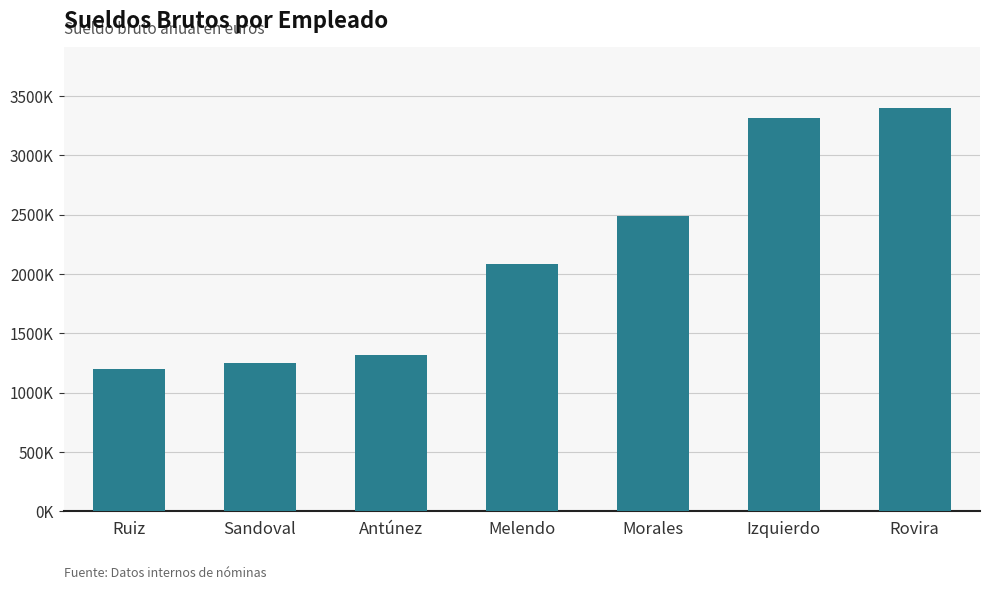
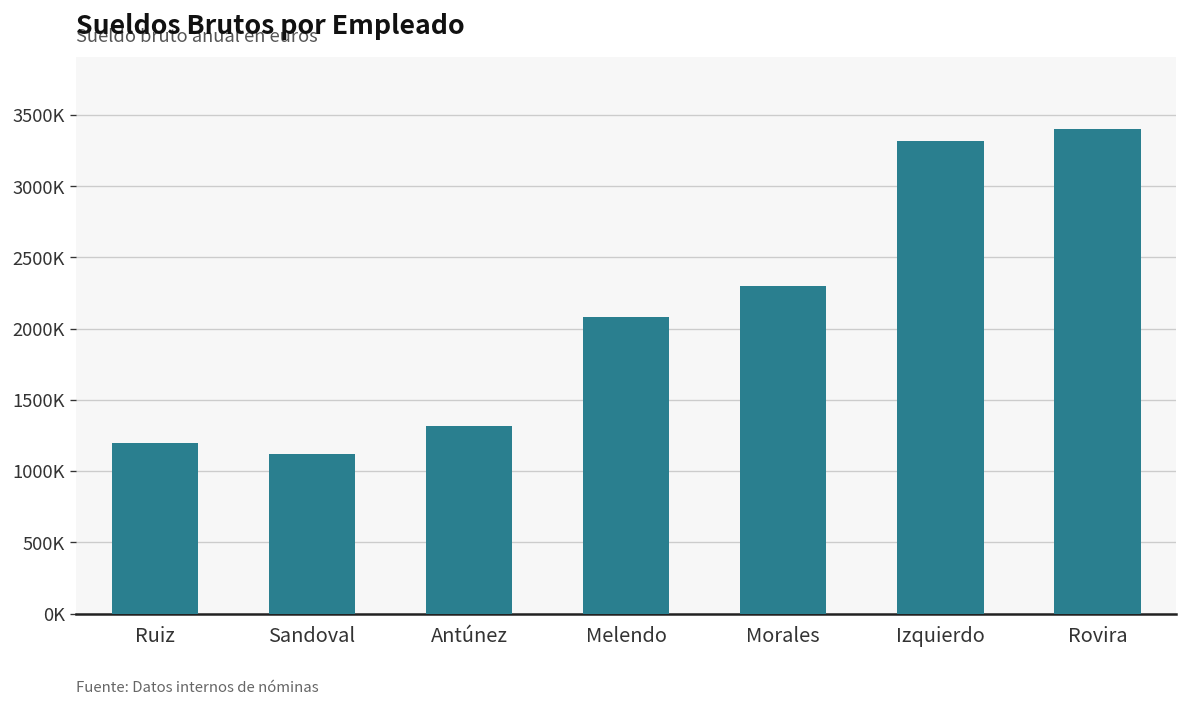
Sandoval: 1250000 -> 1120000
Morales: 2490000 -> 2300000
